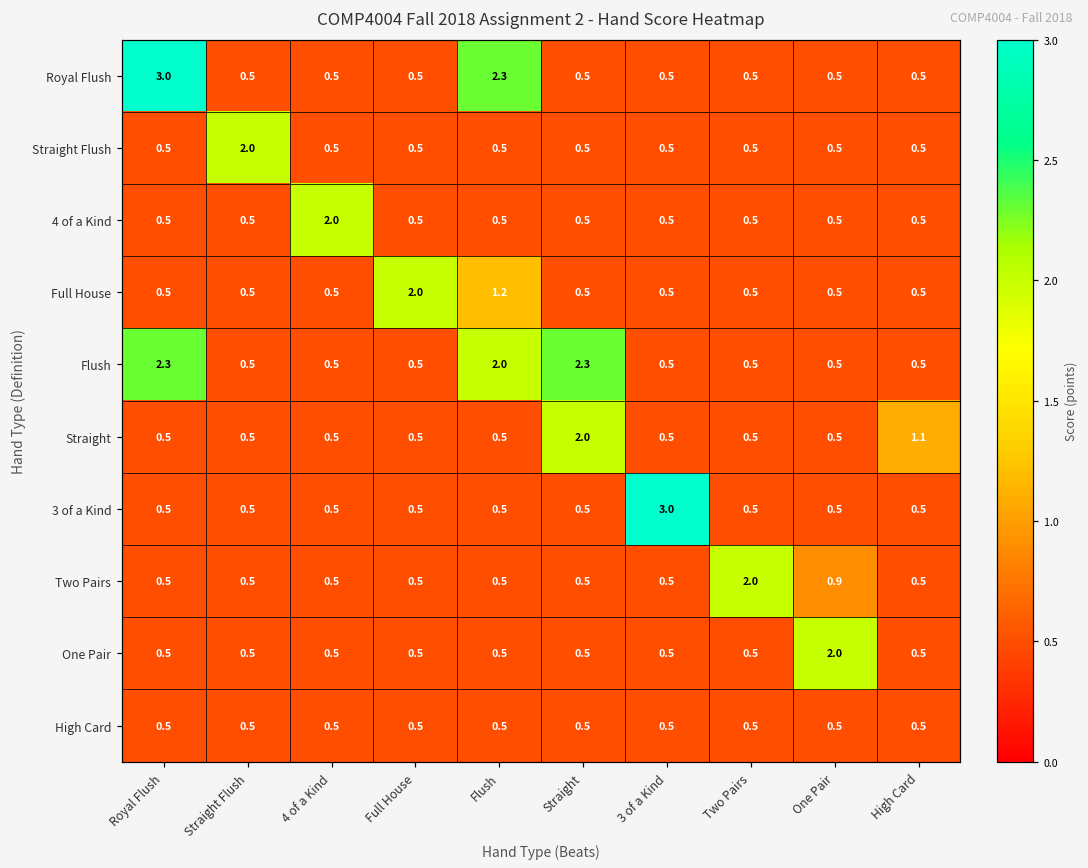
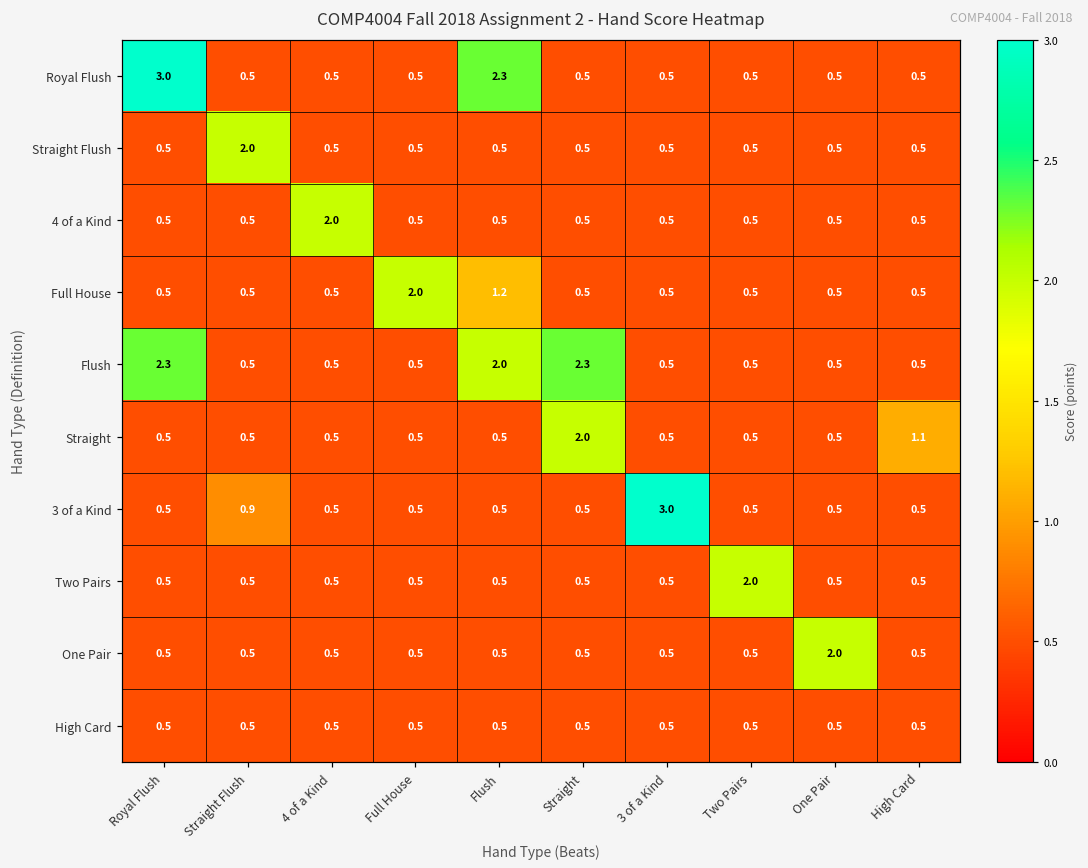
3 of a Kind, Straight Flush: 0.5 -> 0.9
Two Pairs, One Pair: 0.9 -> 0.5
